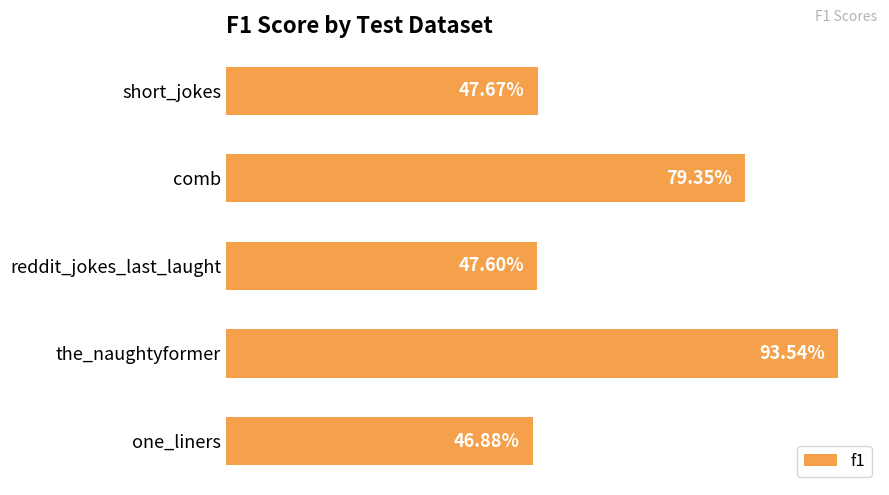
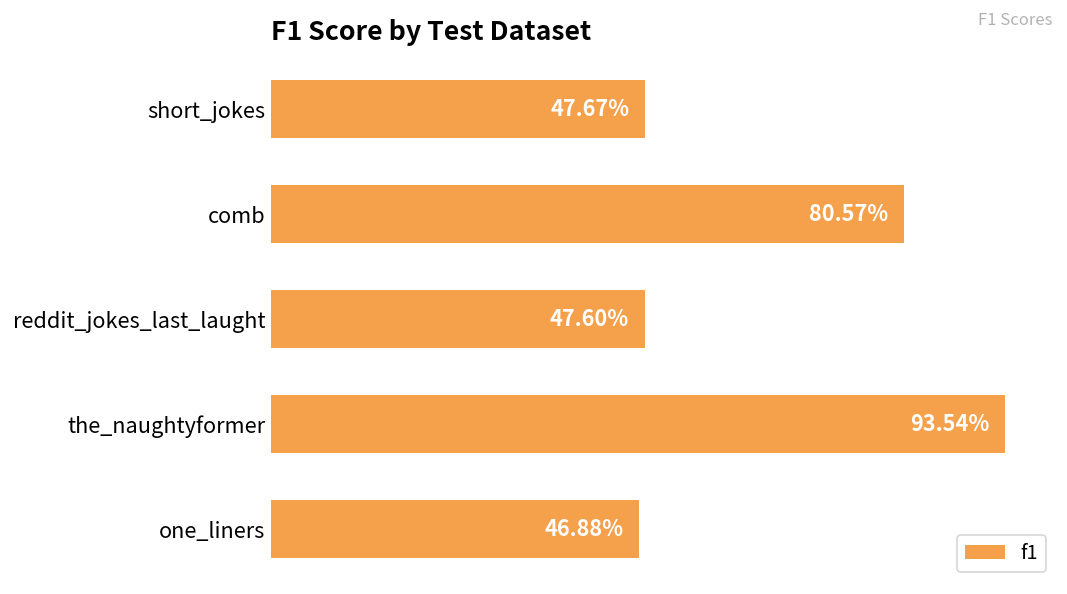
comb: 79.35% -> 80.57%
